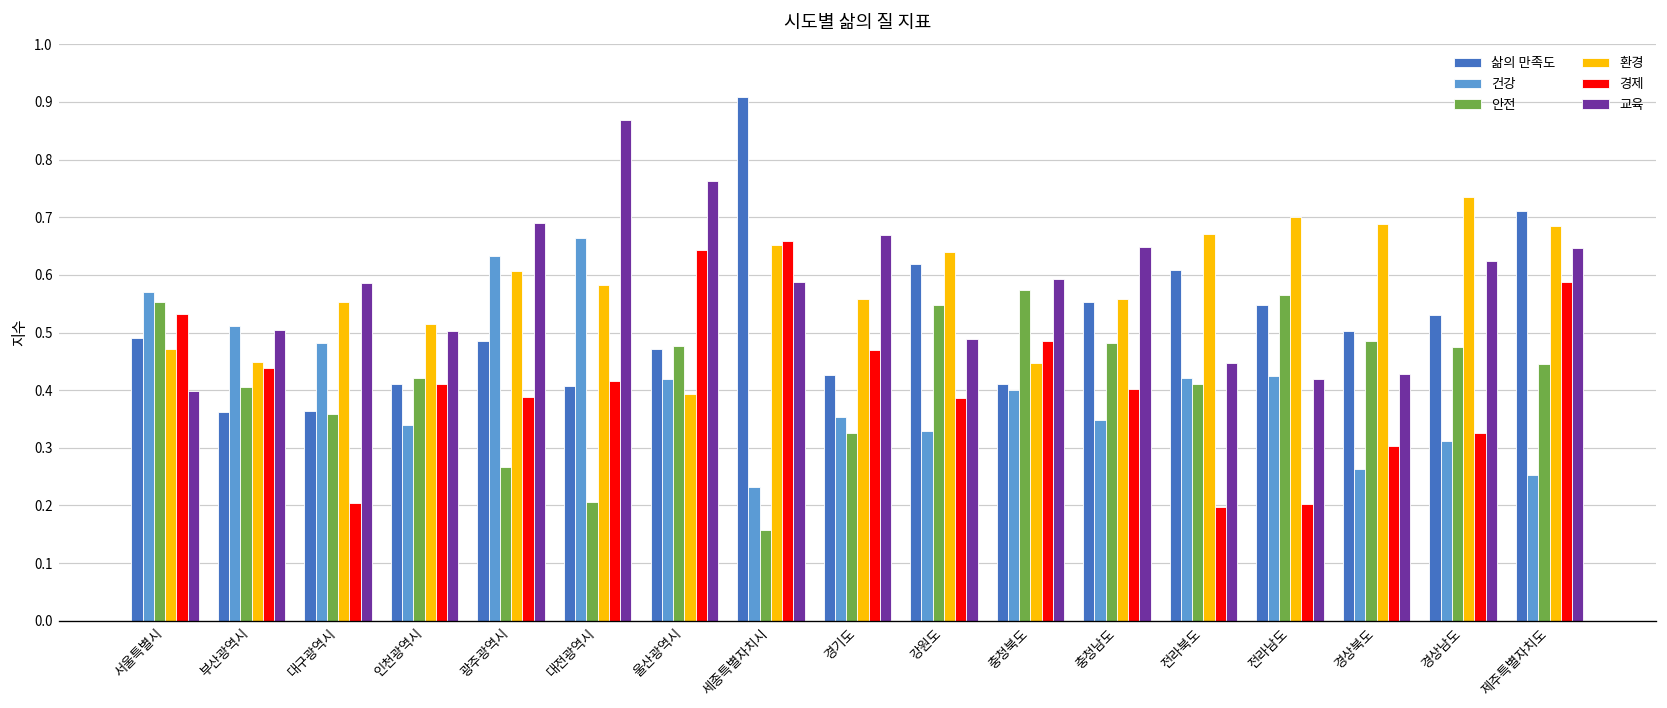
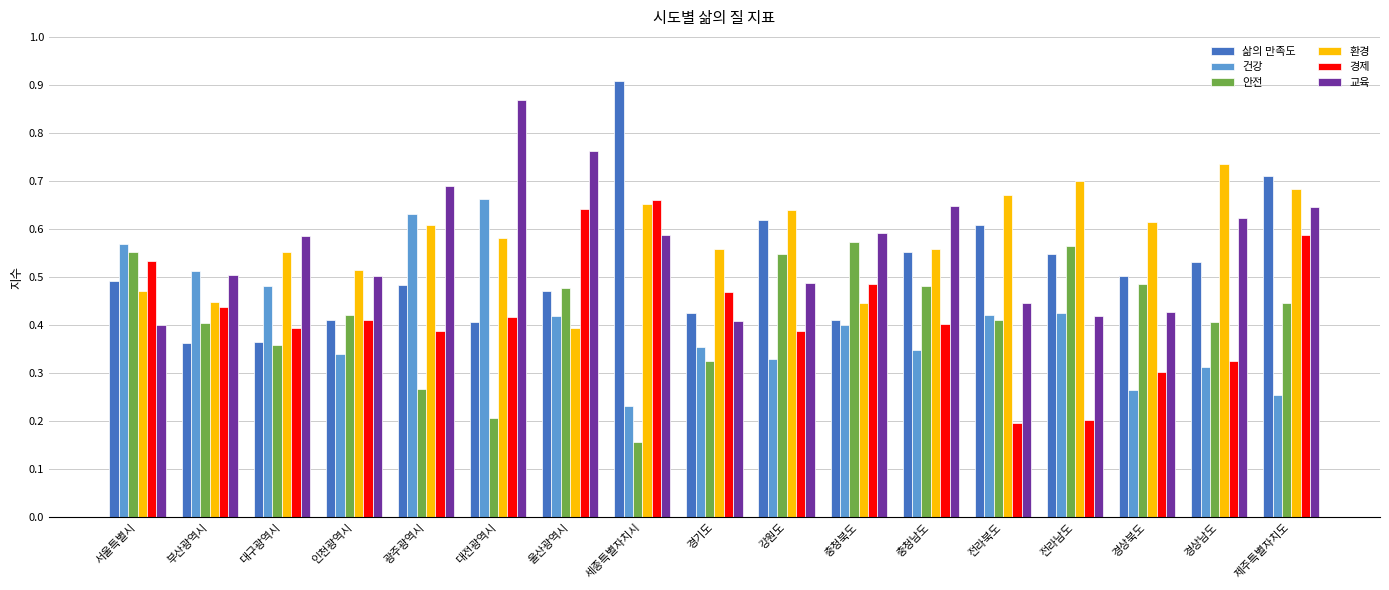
경제, 대구광역시: 0.20 -> 0.39
교육, 경기도: 0.67 -> 0.41
환경, 경상북도: 0.69 -> 0.61
안전, 경상남도: 0.48 -> 0.41
